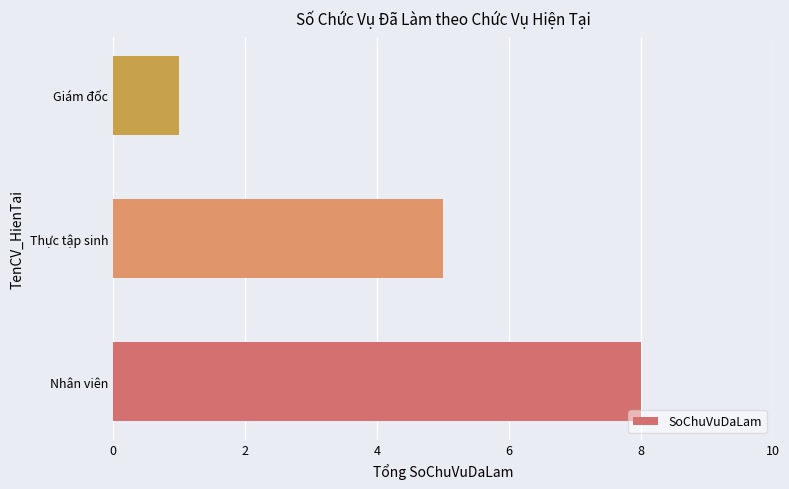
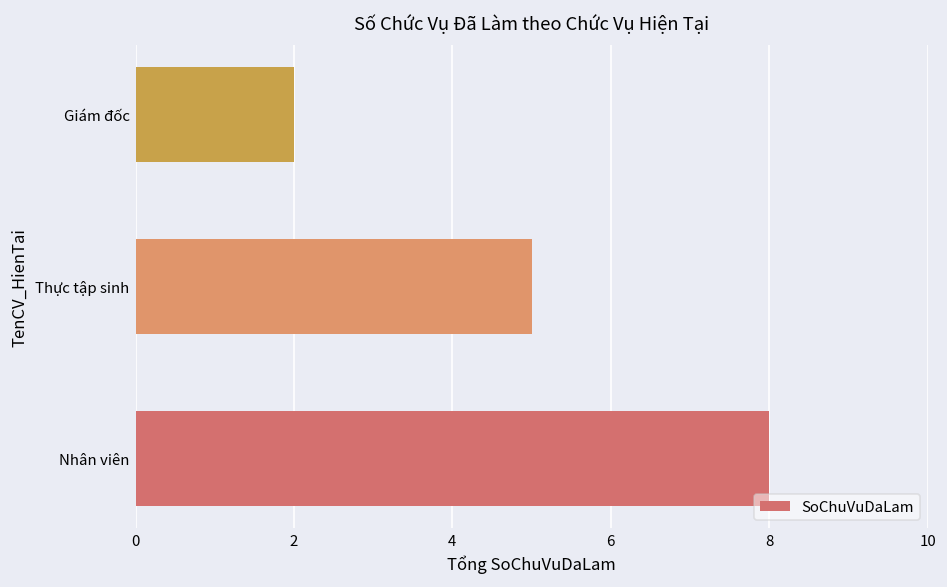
Giám đốc: 1 -> 2
